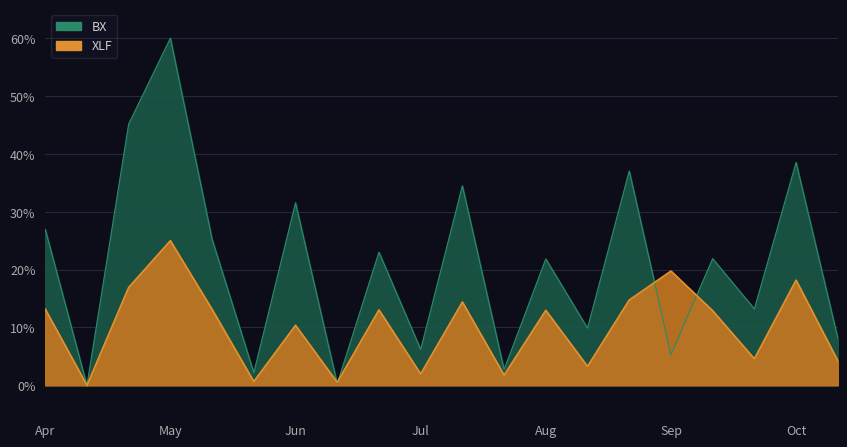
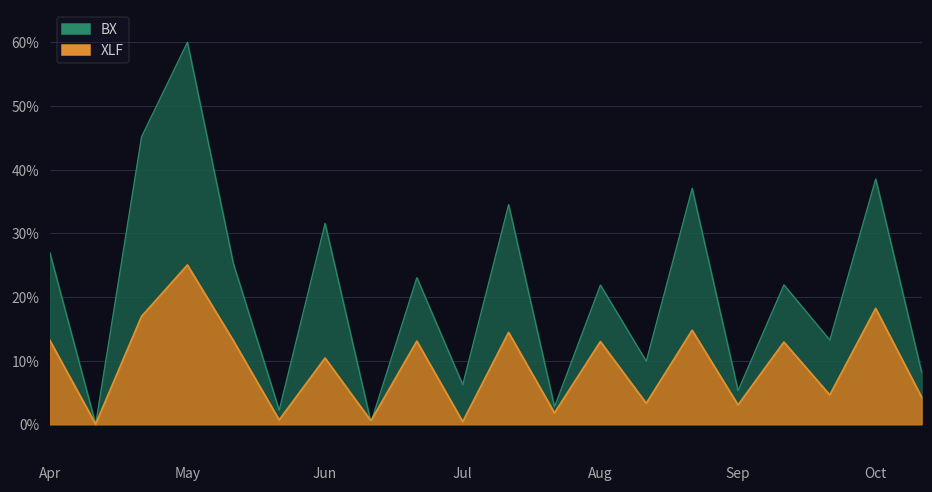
XLF, Jul: 2% -> 0%
XLF, Sep: 20% -> 3%
